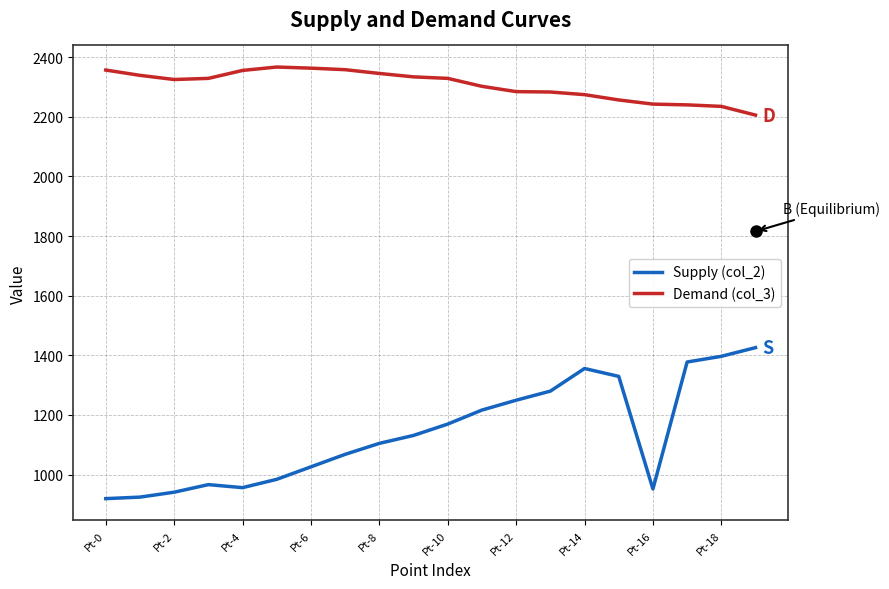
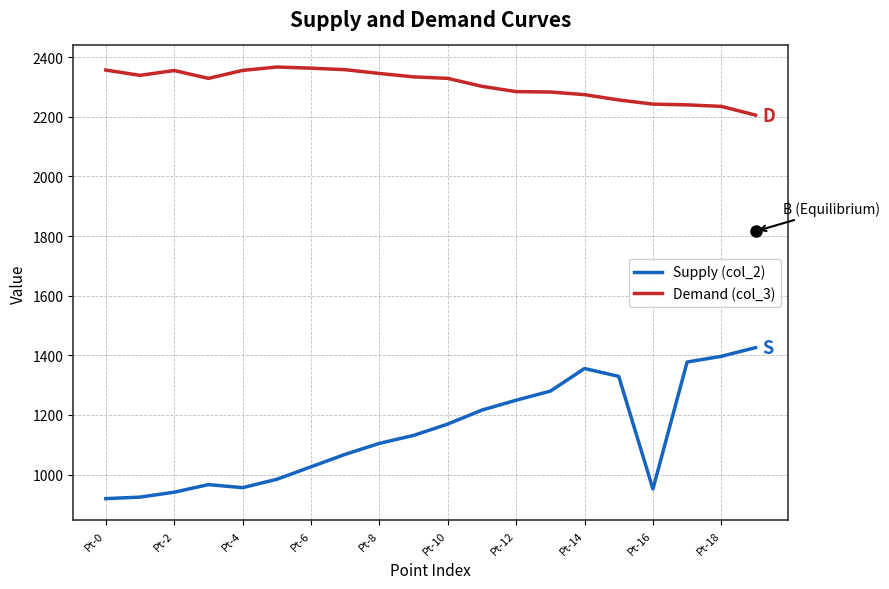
Demand (col_3), Pt-2: 2320 -> 2360
